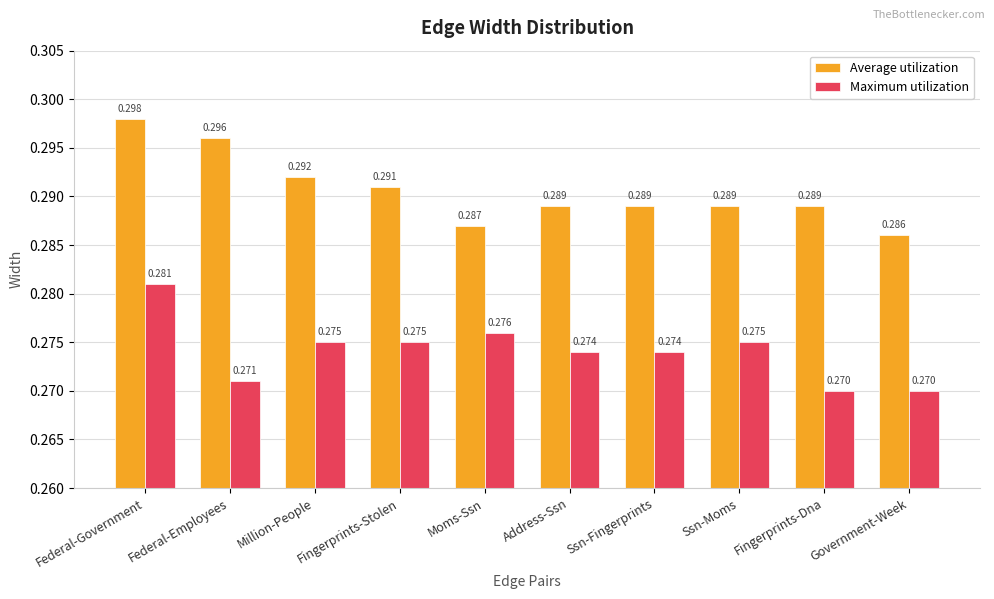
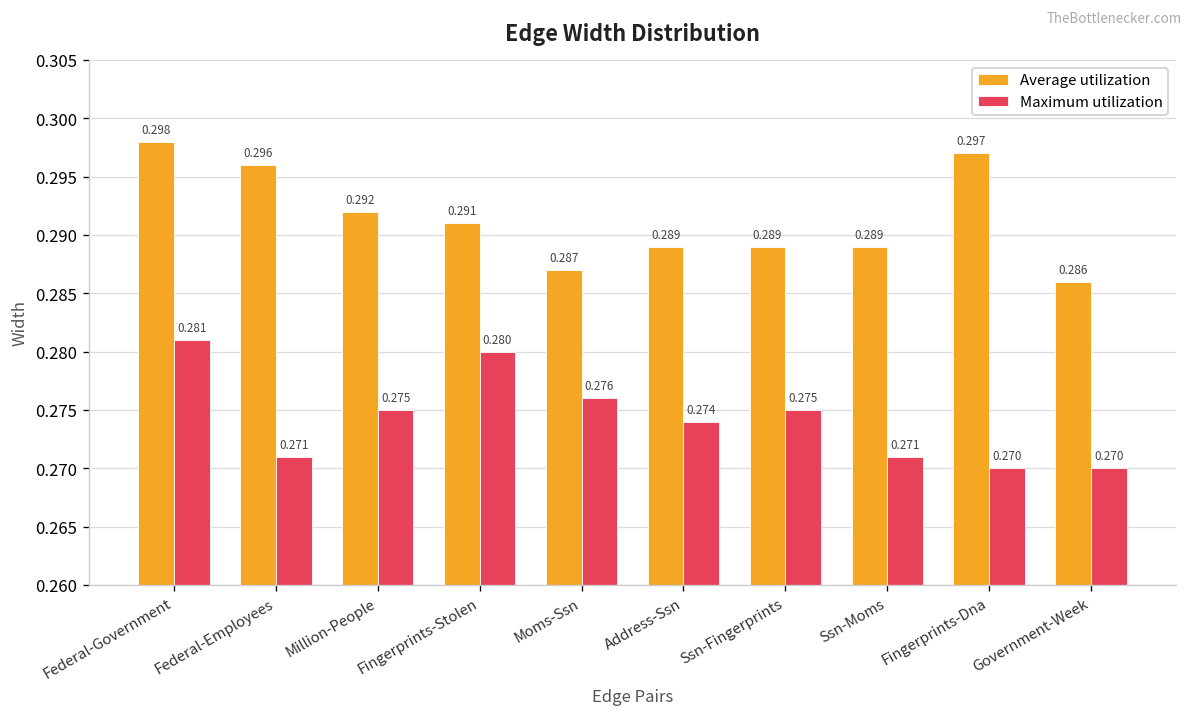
Maximum utilization, Fingerprints-Stolen: 0.275 -> 0.280
Maximum utilization, Ssn-Fingerprints: 0.274 -> 0.275
Maximum utilization, Ssn-Moms: 0.275 -> 0.271
Average utilization, Fingerprints-Dna: 0.289 -> 0.297
